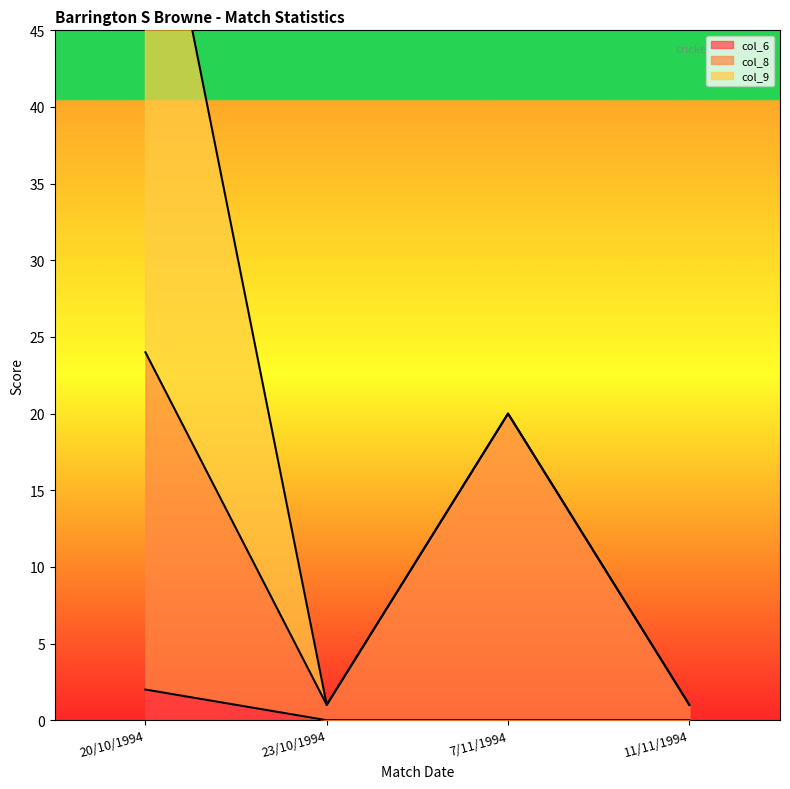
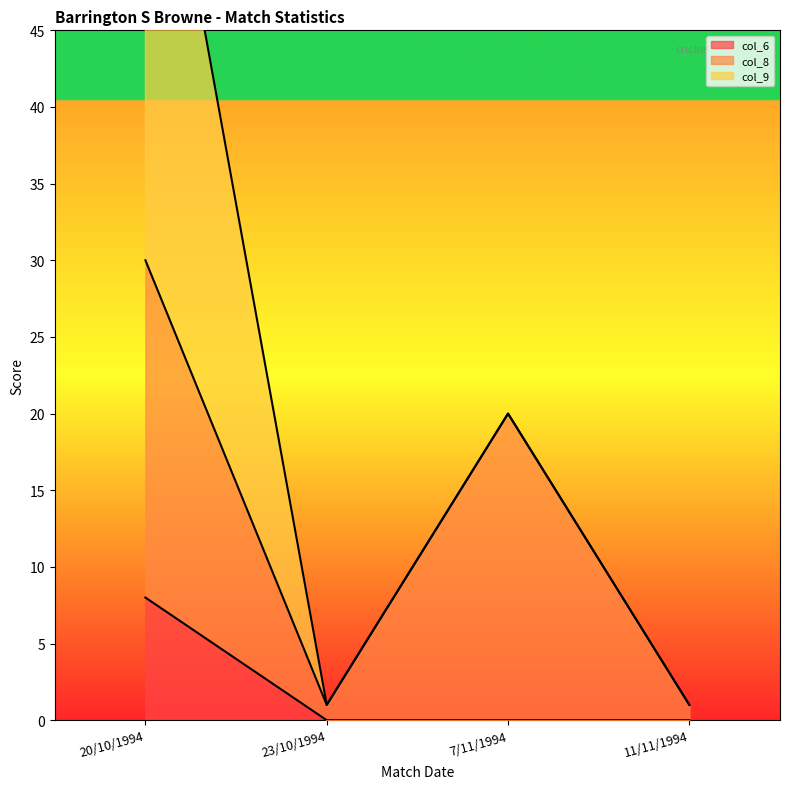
col_6, 20/10/1994: 2 -> 8
